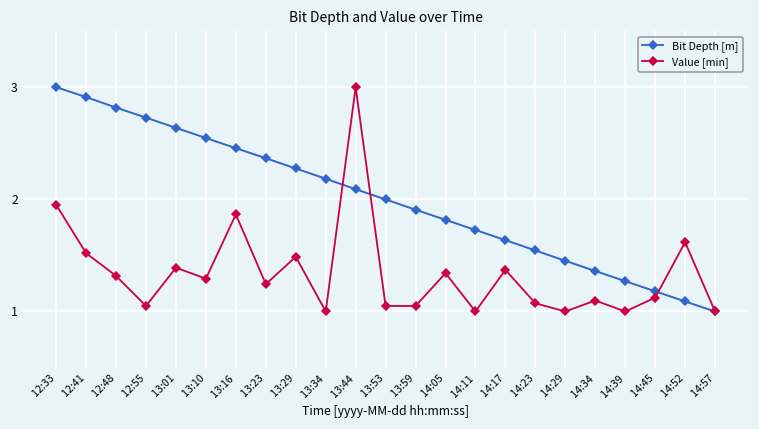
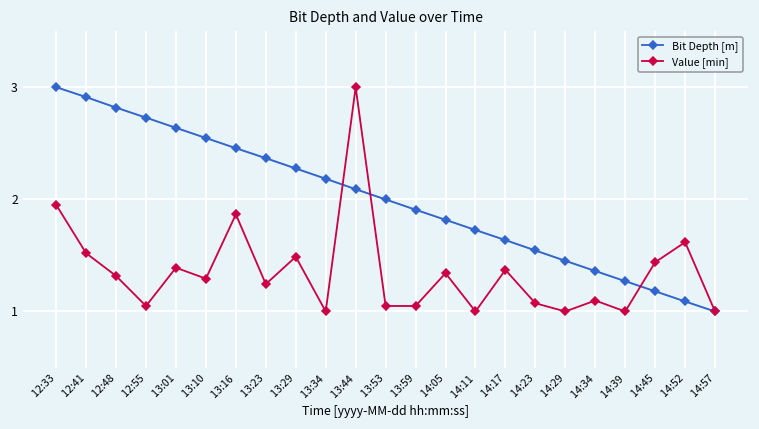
Value [min], 14:45: 1.12 -> 1.44
